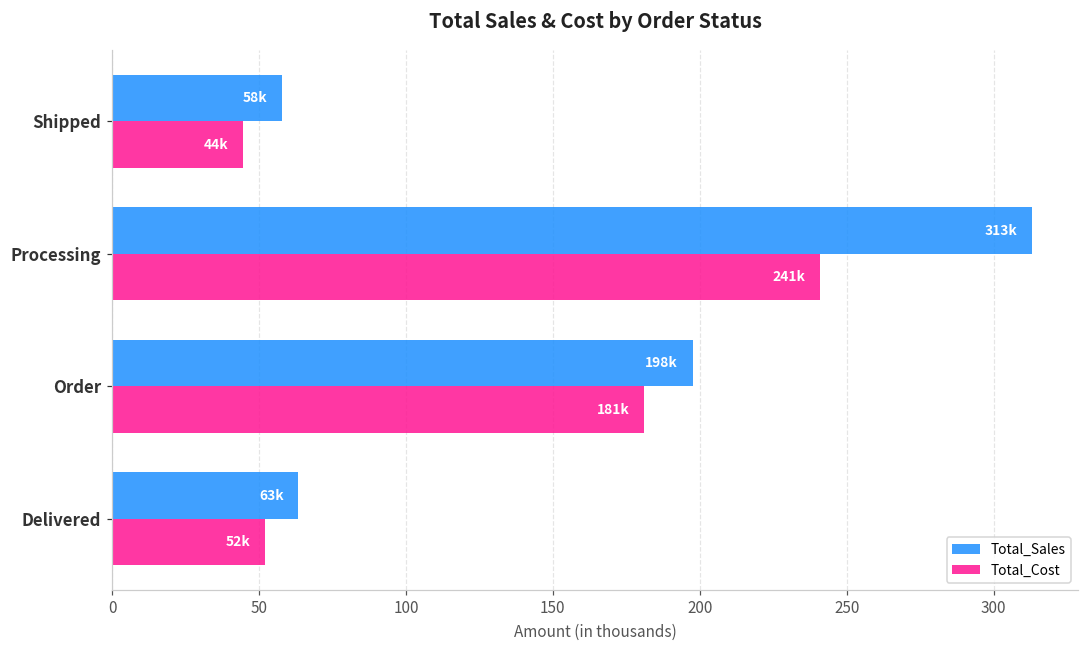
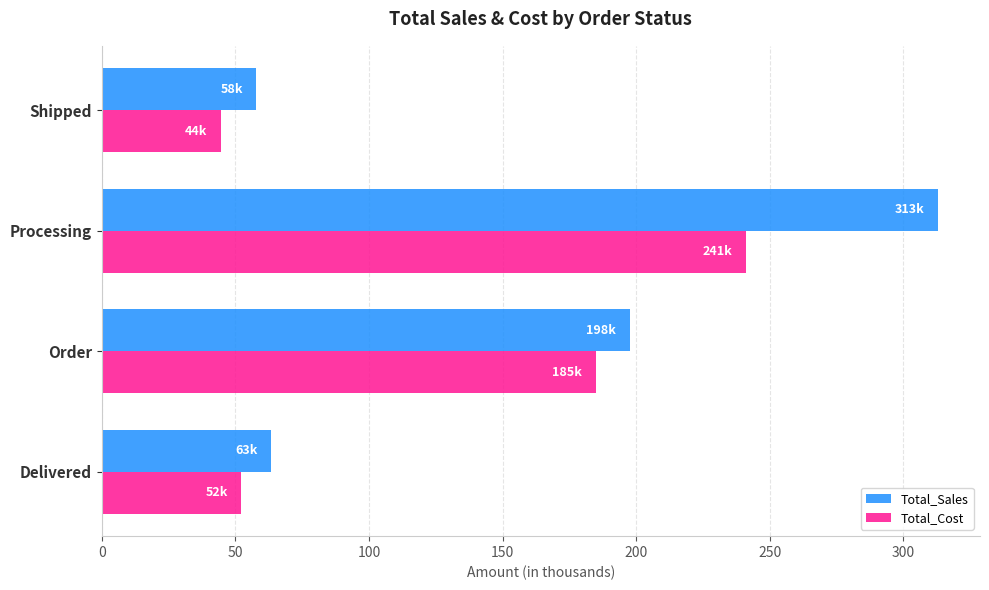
Total_Cost, Order: 181k -> 185k
